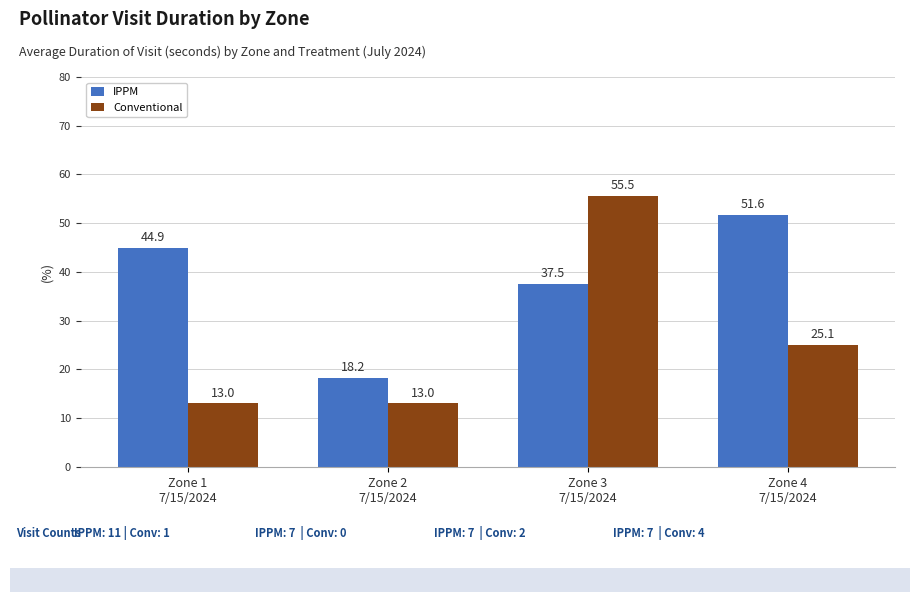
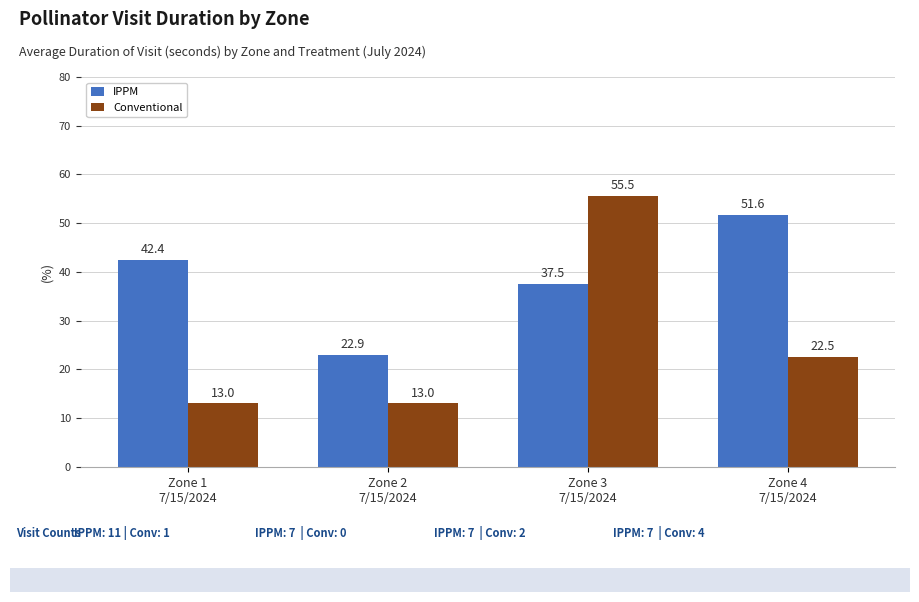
IPPM, Zone 1 7/15/2024: 44.9 -> 42.4
IPPM, Zone 2 7/15/2024: 18.2 -> 22.9
Conventional, Zone 4 7/15/2024: 25.1 -> 22.5
